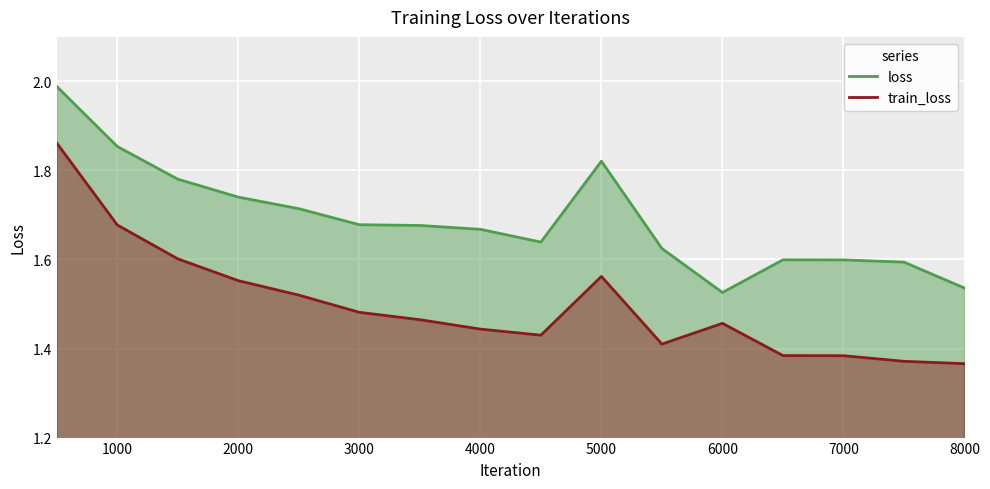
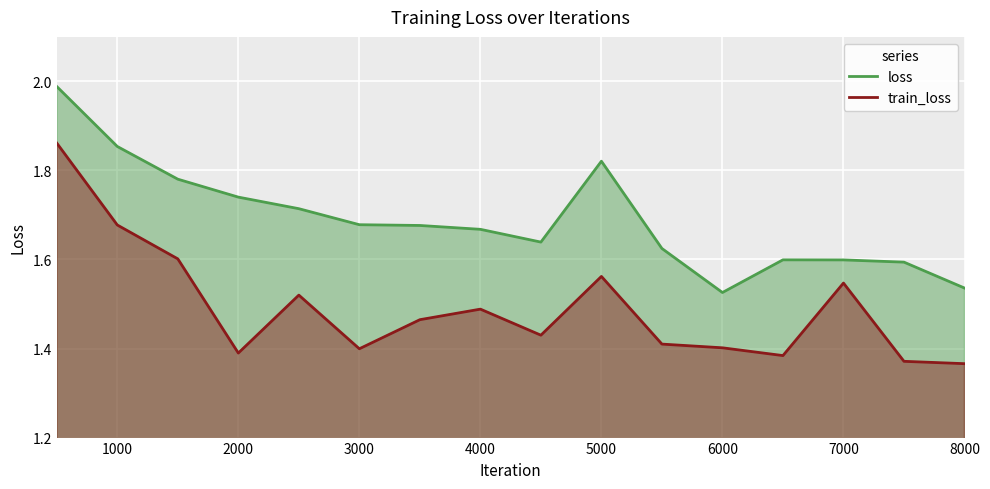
train_loss, 2000: 1.55 -> 1.39
train_loss, 3000: 1.48 -> 1.40
train_loss, 4000: 1.44 -> 1.49
train_loss, 6000: 1.46 -> 1.40
train_loss, 7000: 1.38 -> 1.55
